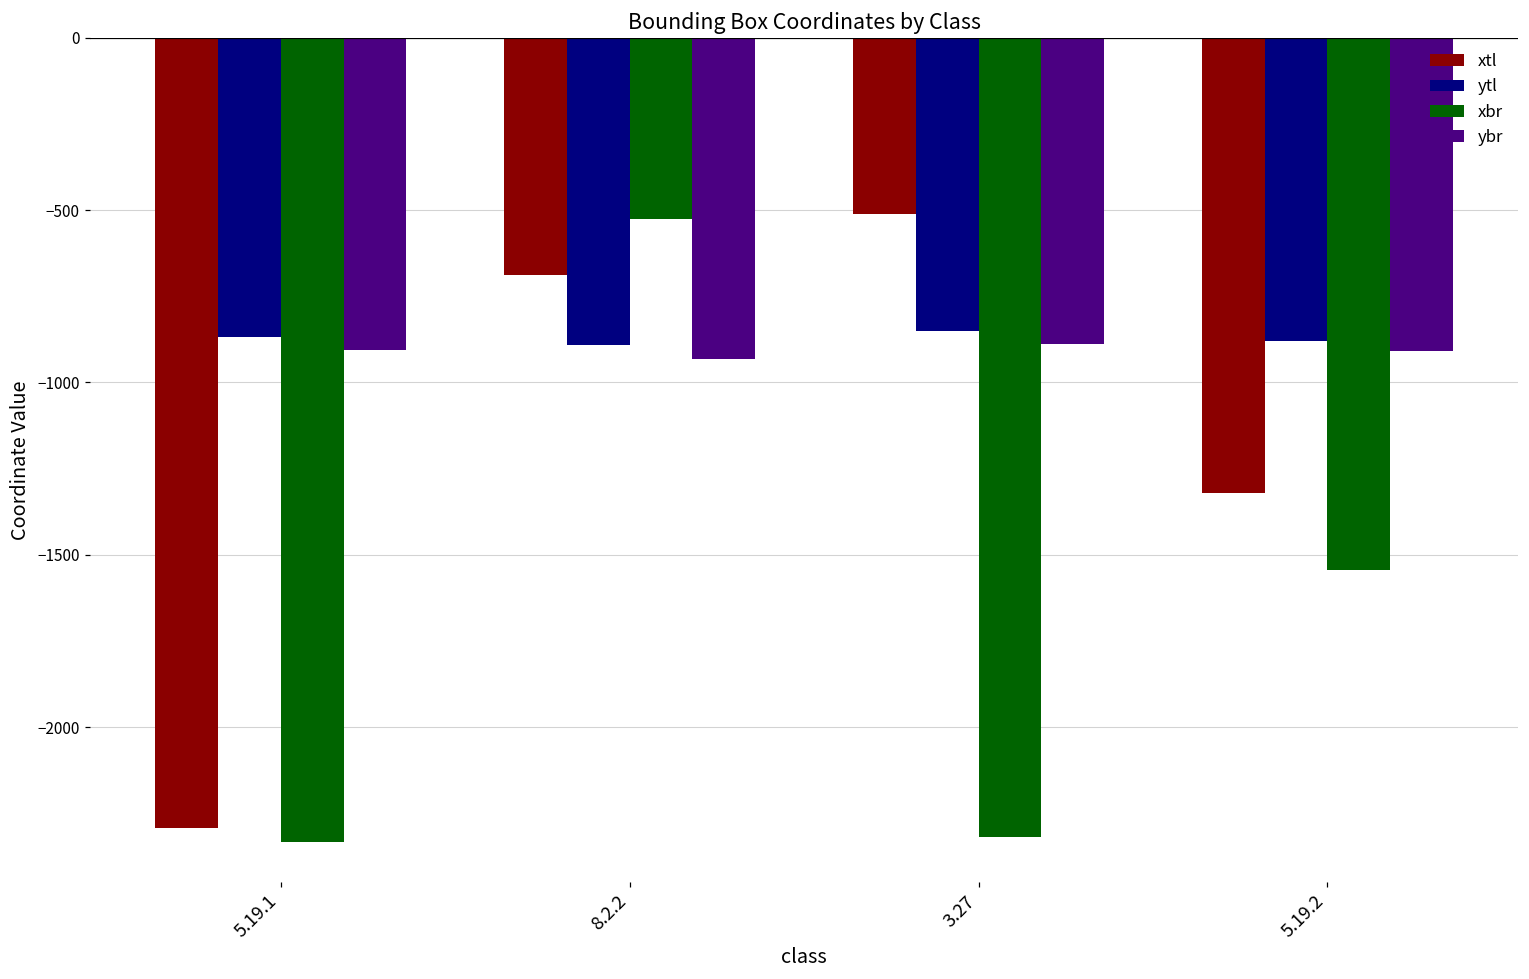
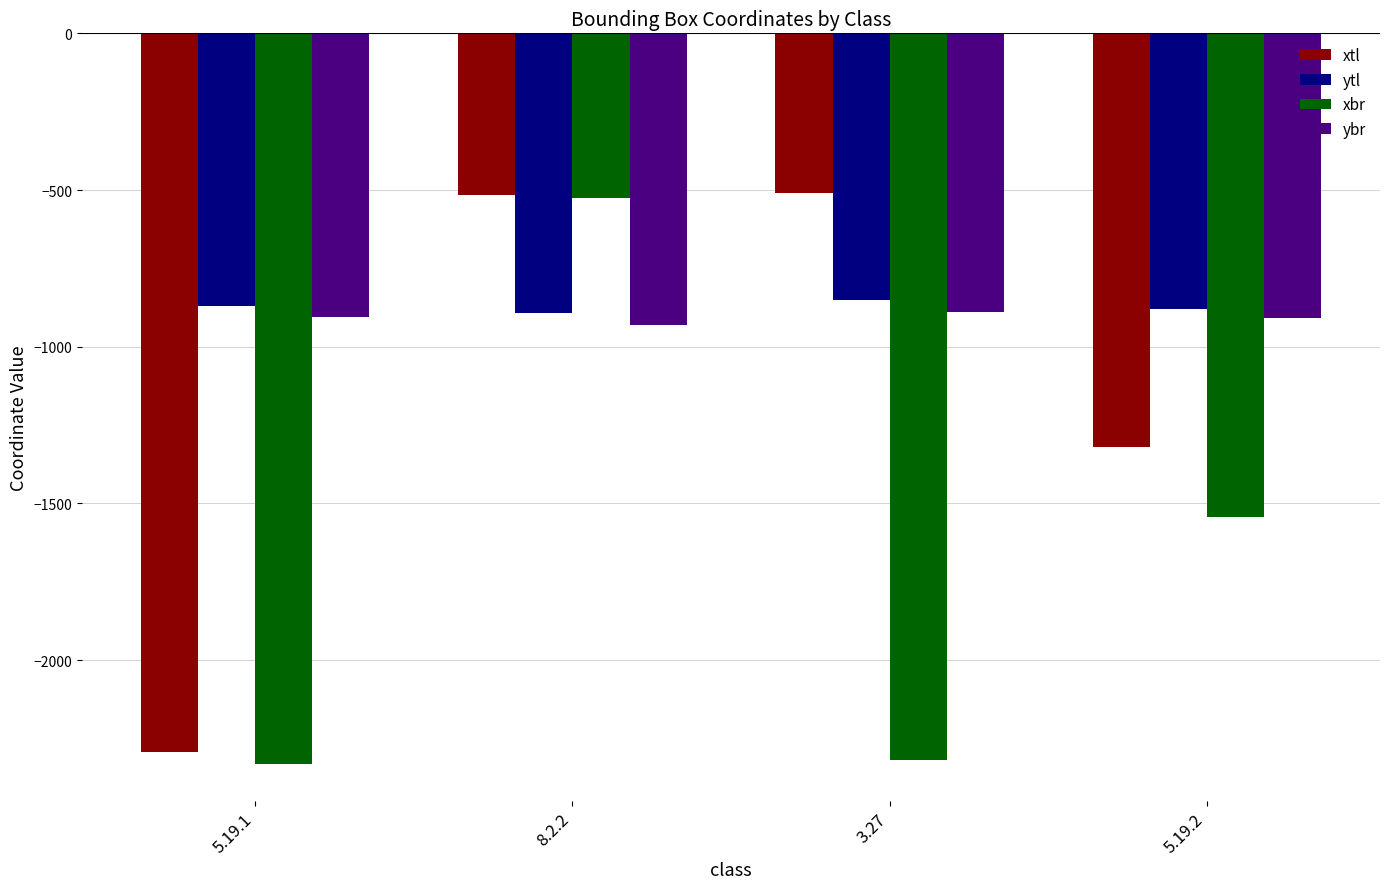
xtl, 8.2.2: -690 -> -520
